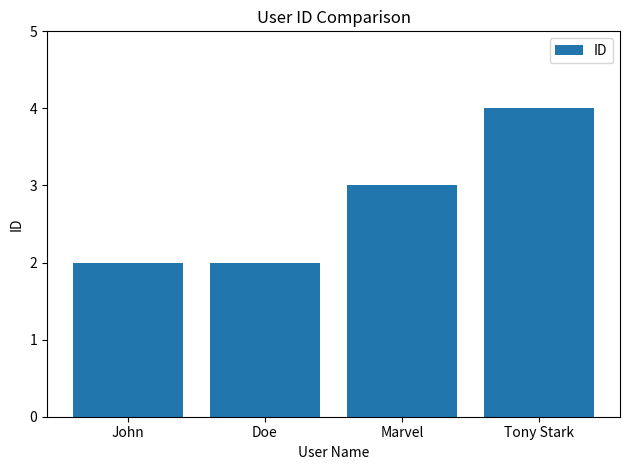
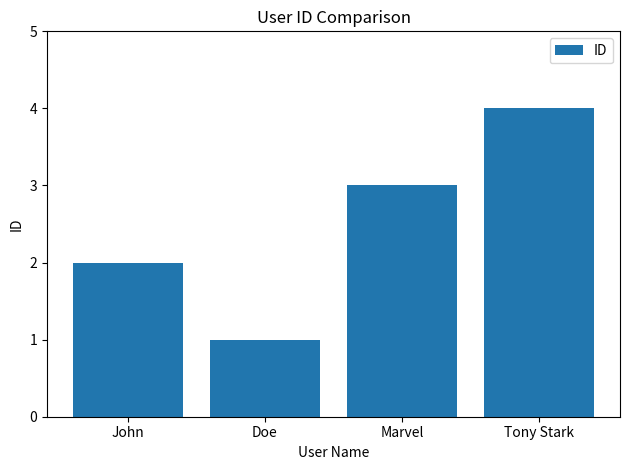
Doe: 2 -> 1
